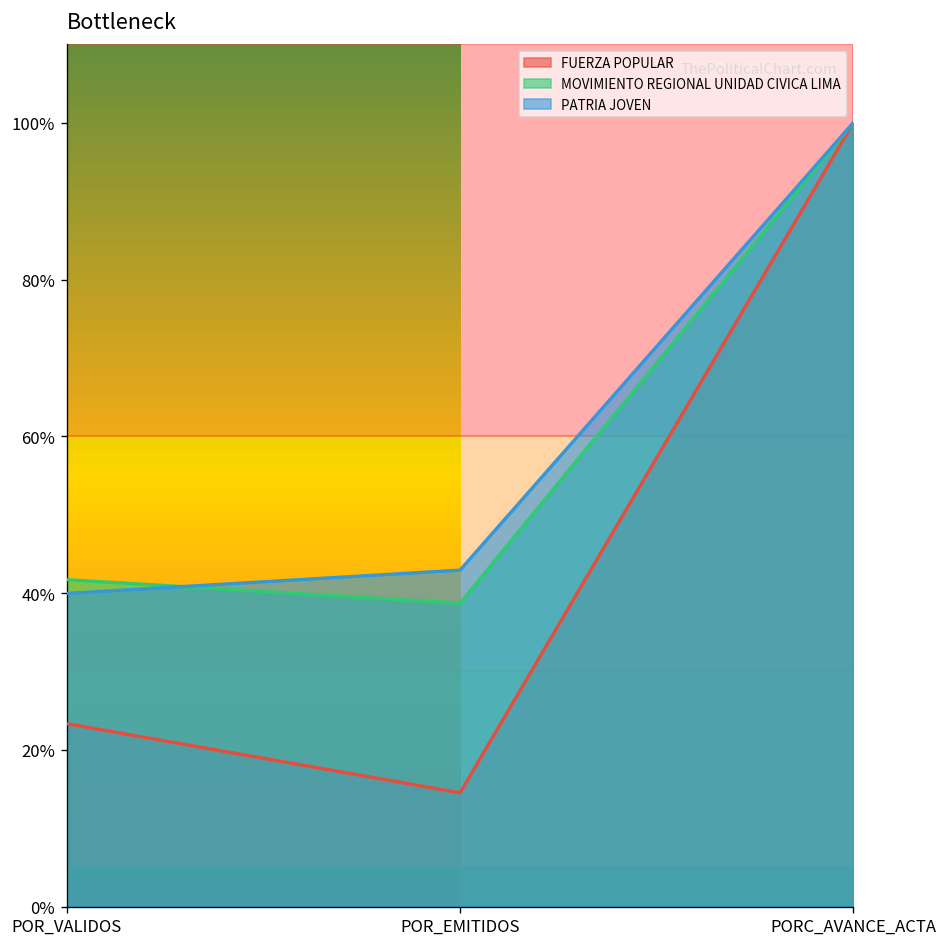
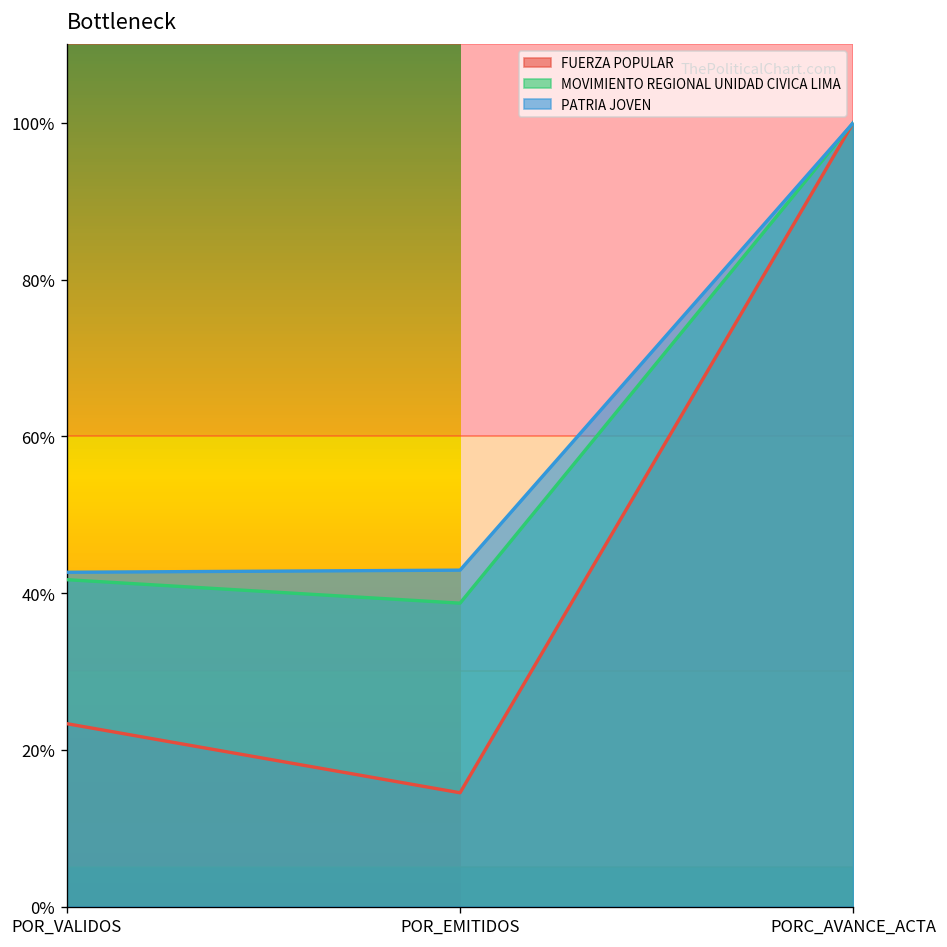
PATRIA JOVEN, POR_VALIDOS: 40% -> 43%
